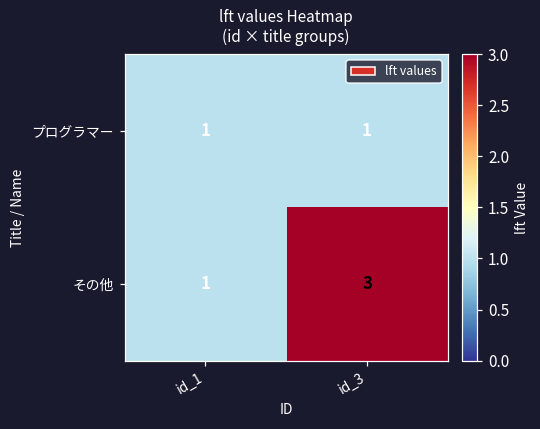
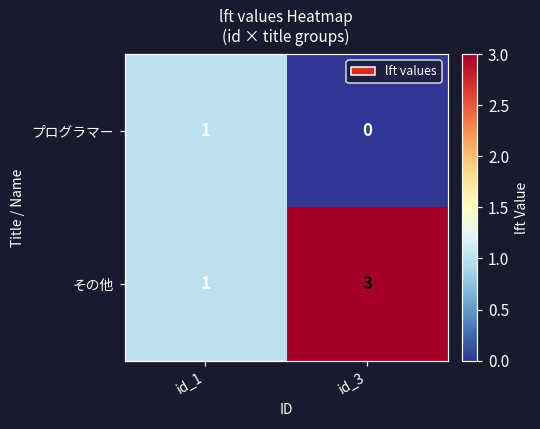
プログラマー, id_3: 1 -> 0
